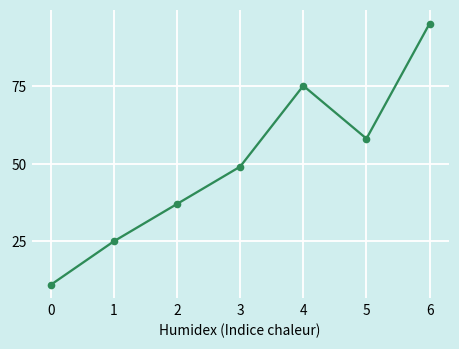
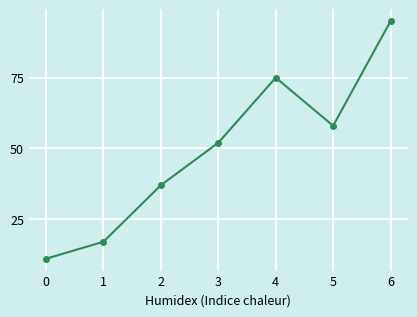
1: 25 -> 17
3: 49 -> 52
